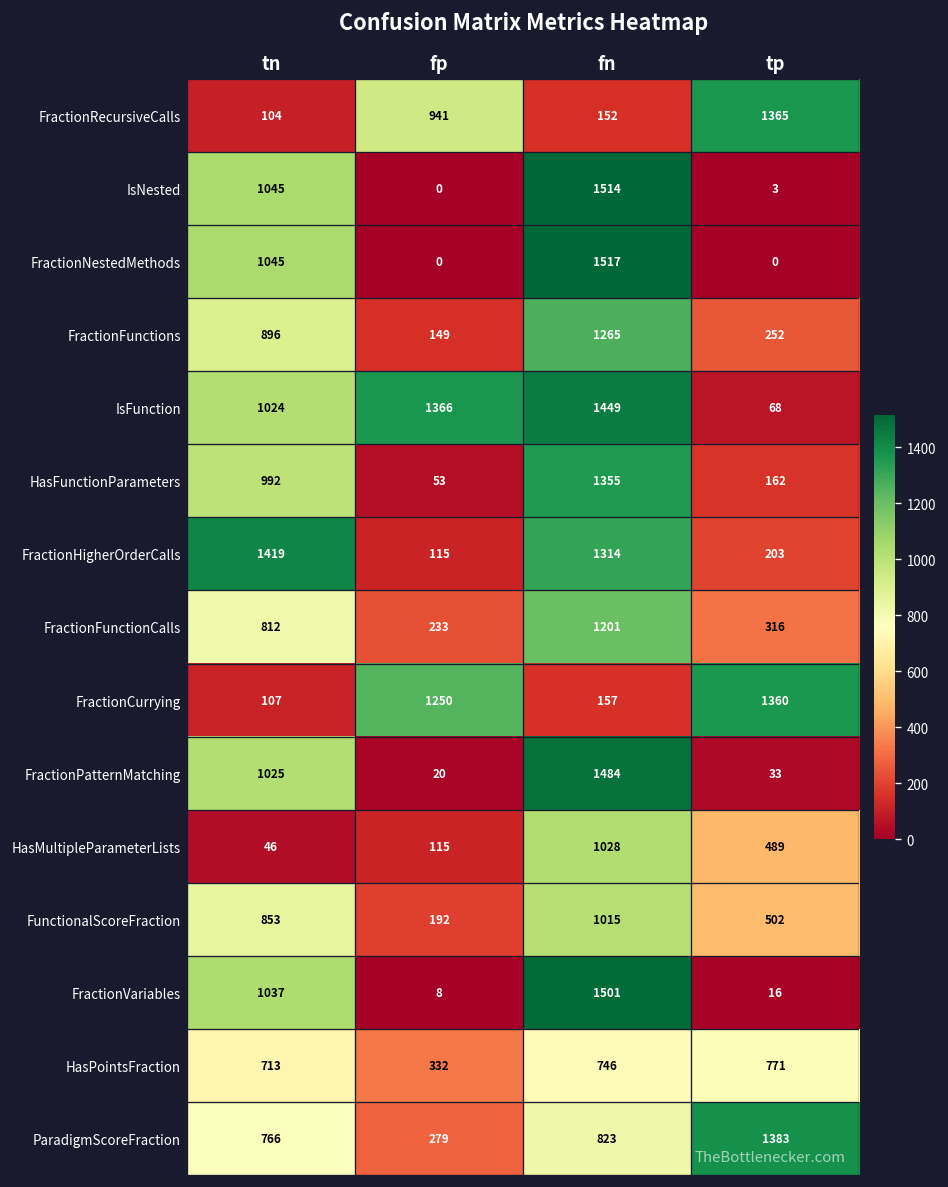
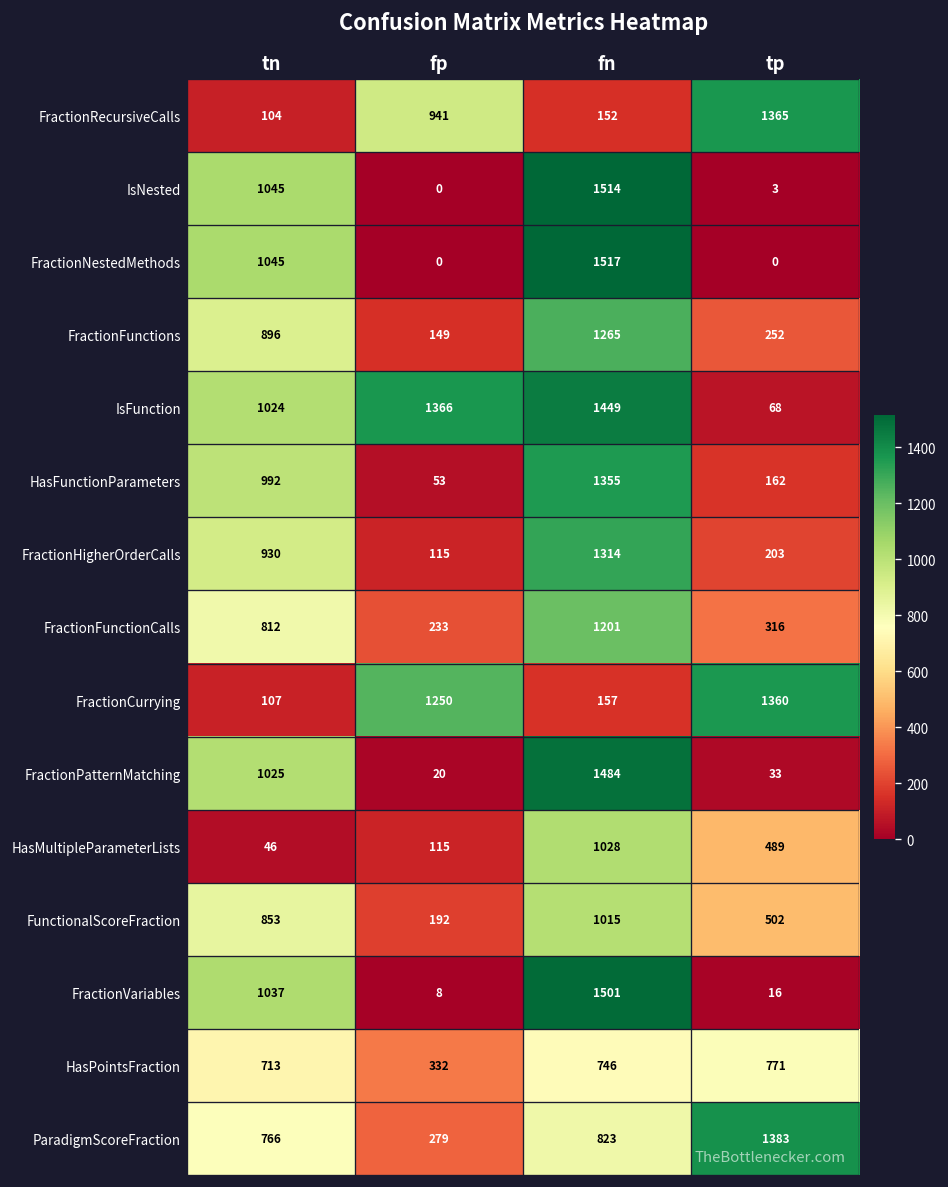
FractionHigherOrderCalls, tn: 1419 -> 930
